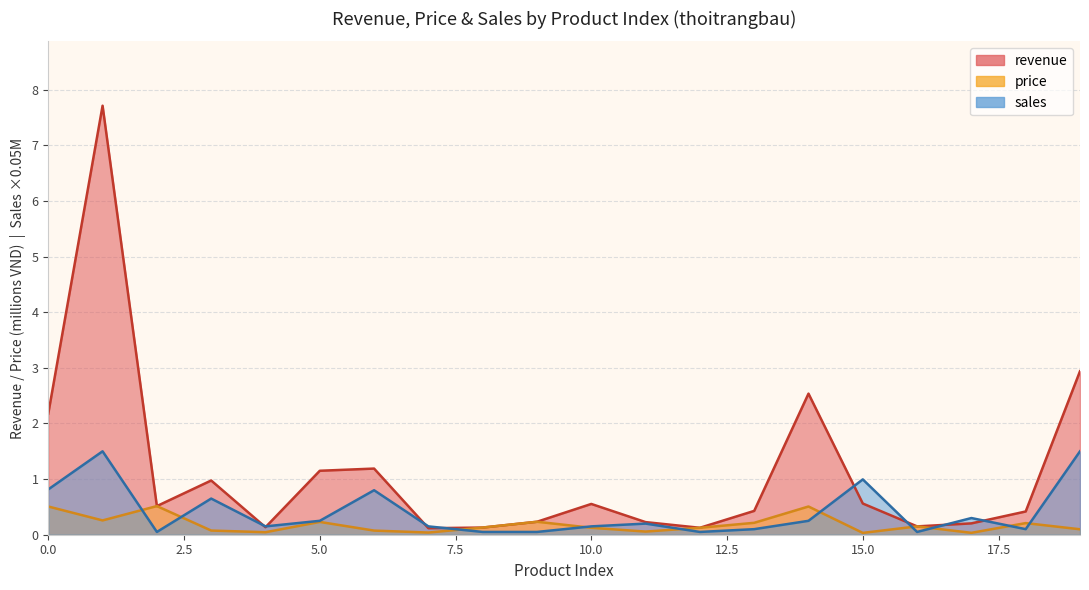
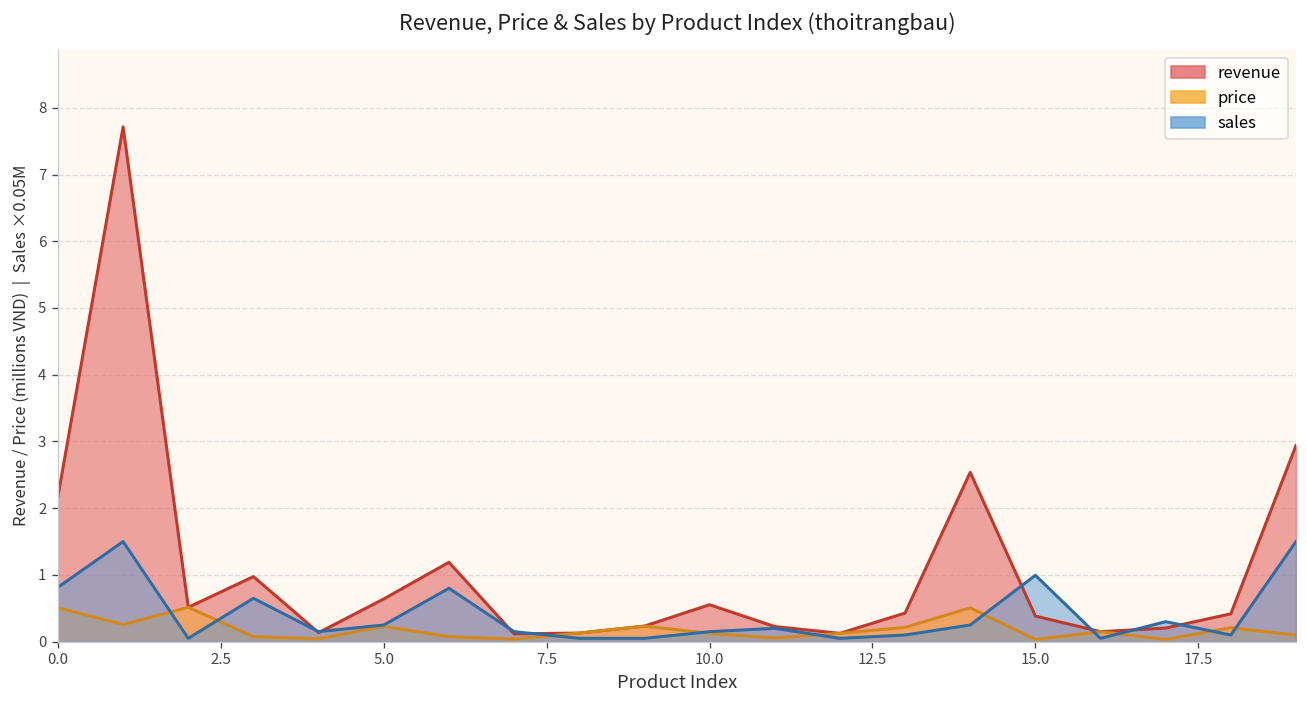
revenue, 5.0: 1.2 -> 0.6
revenue, 15.0: 0.6 -> 0.4
